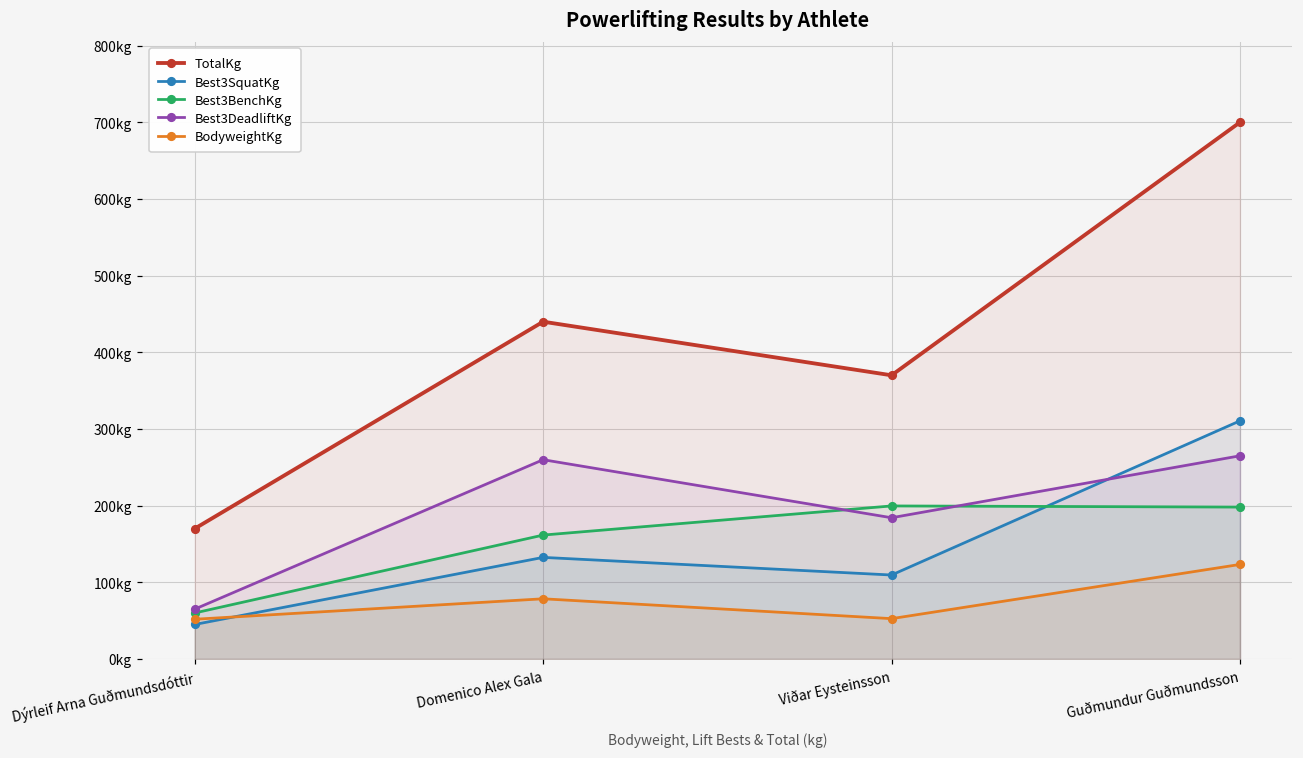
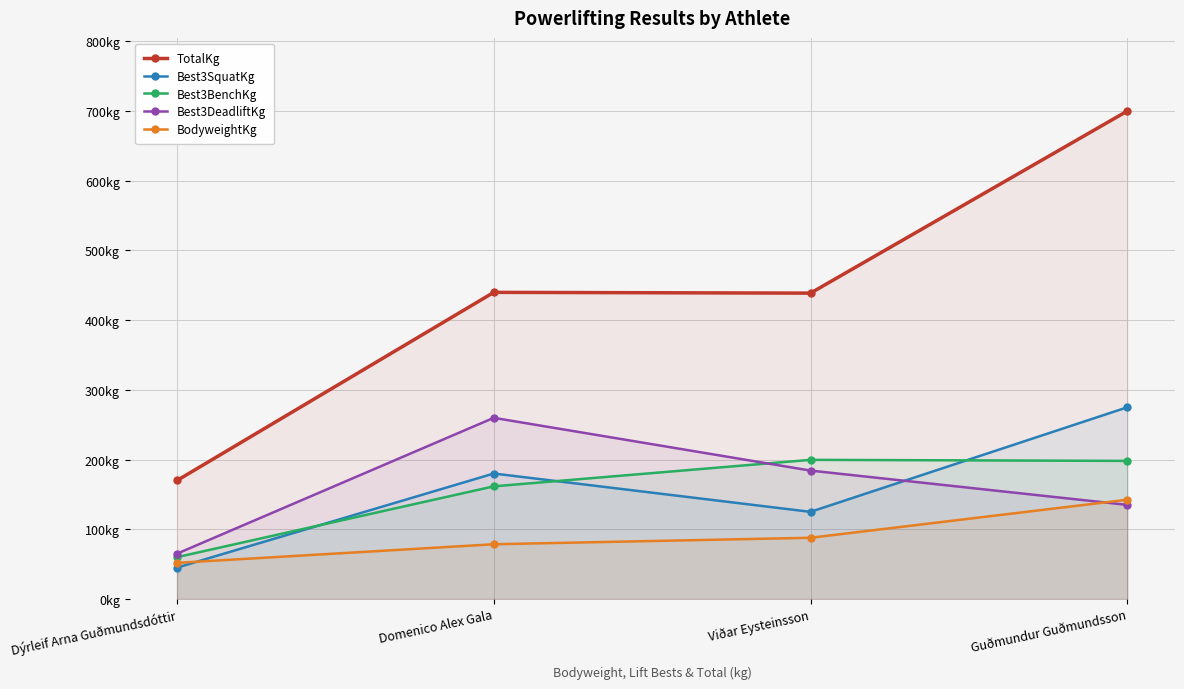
Best3SquatKg, Domenico Alex Gala: 130kg -> 180kg
TotalKg, Viðar Eysteinsson: 370kg -> 440kg
Best3SquatKg, Viðar Eysteinsson: 110kg -> 130kg
BodyweightKg, Viðar Eysteinsson: 50kg -> 90kg
Best3SquatKg, Guðmundur Guðmundsson: 310kg -> 280kg
Best3DeadliftKg, Guðmundur Guðmundsson: 270kg -> 140kg
BodyweightKg, Guðmundur Guðmundsson: 120kg -> 140kg
